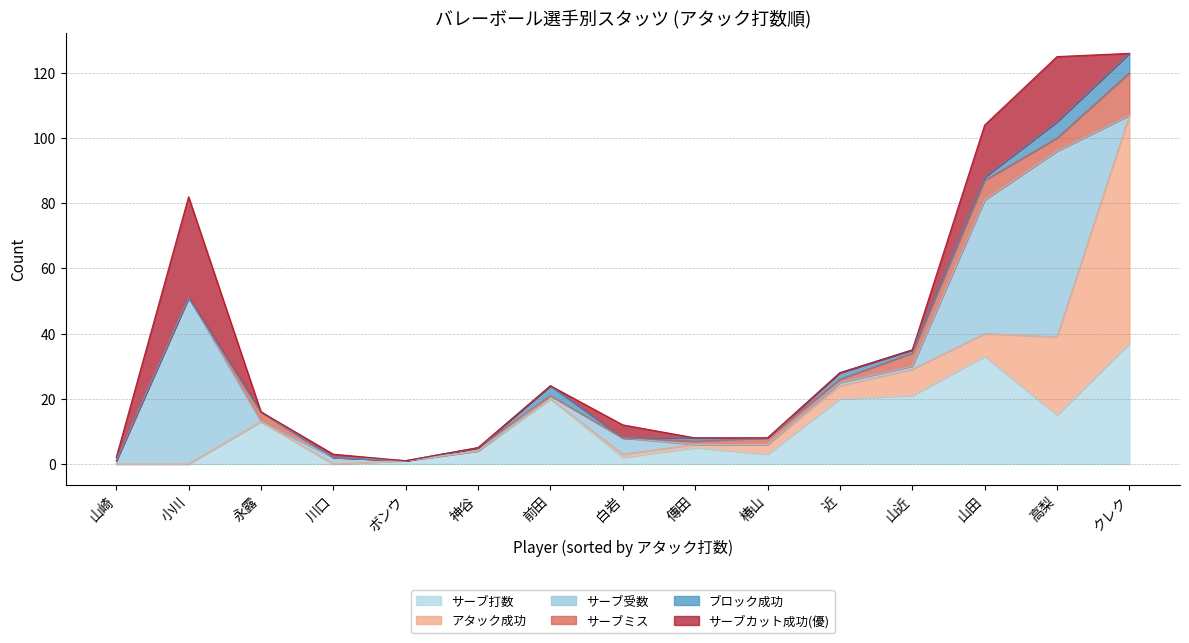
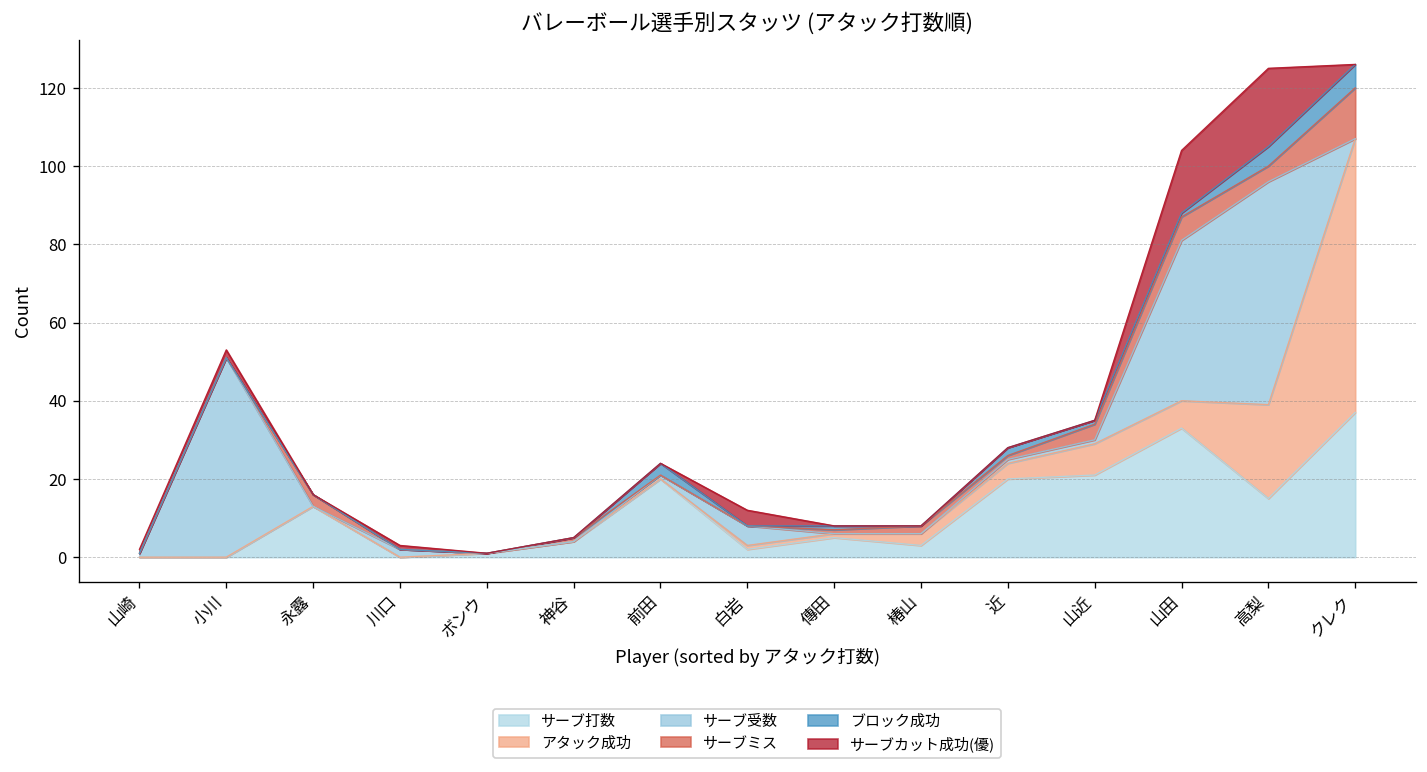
サーブカット成功(優), 小川: 31 -> 2
